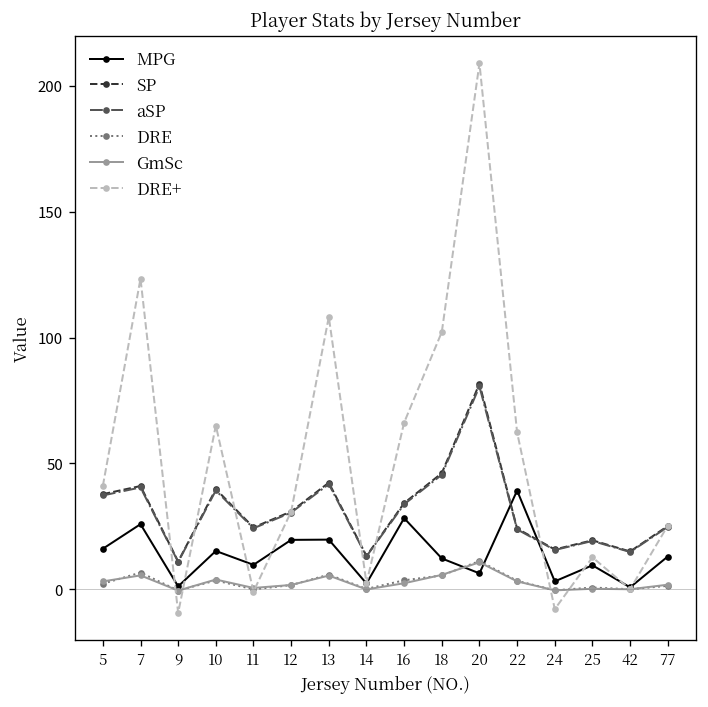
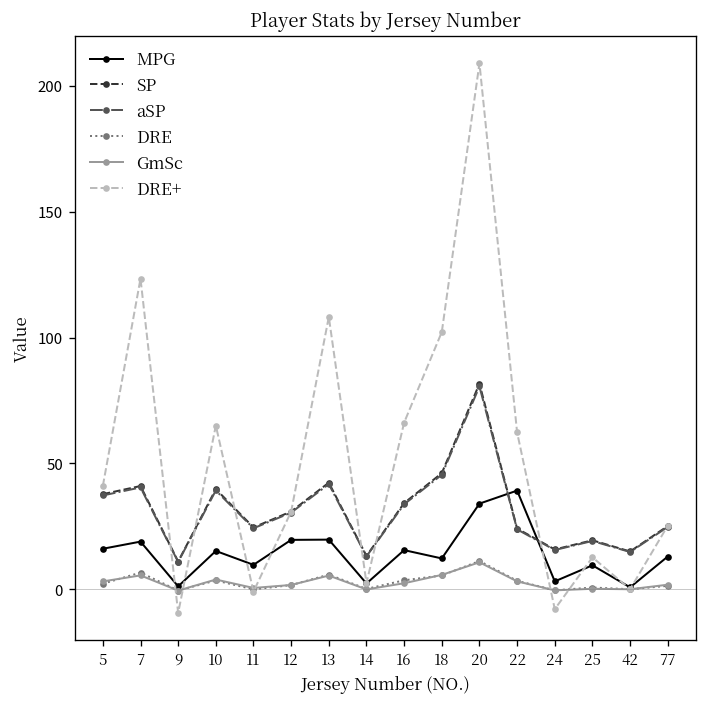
MPG, 7: 26 -> 19
MPG, 16: 28 -> 16
MPG, 20: 6 -> 34
